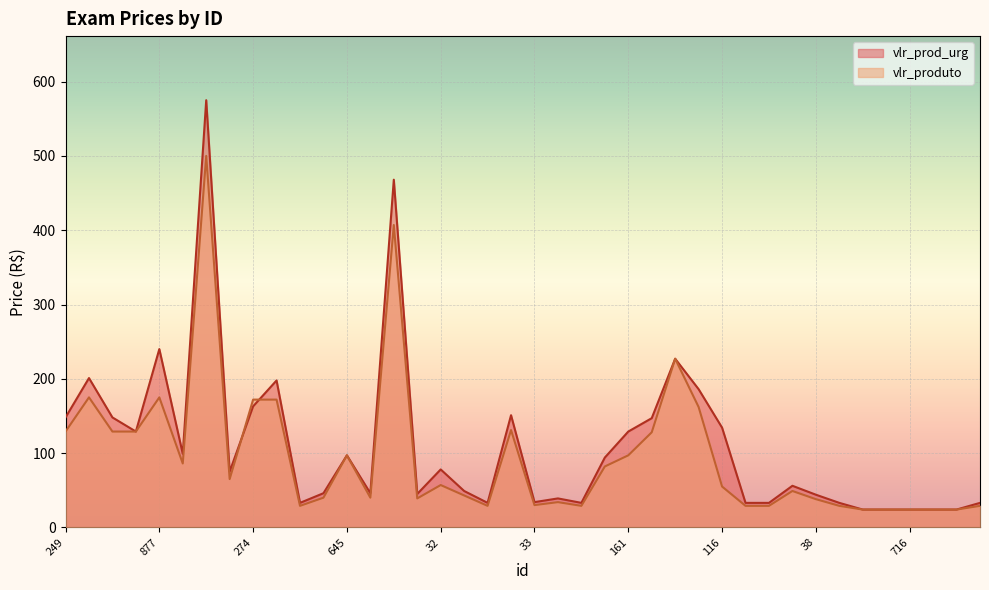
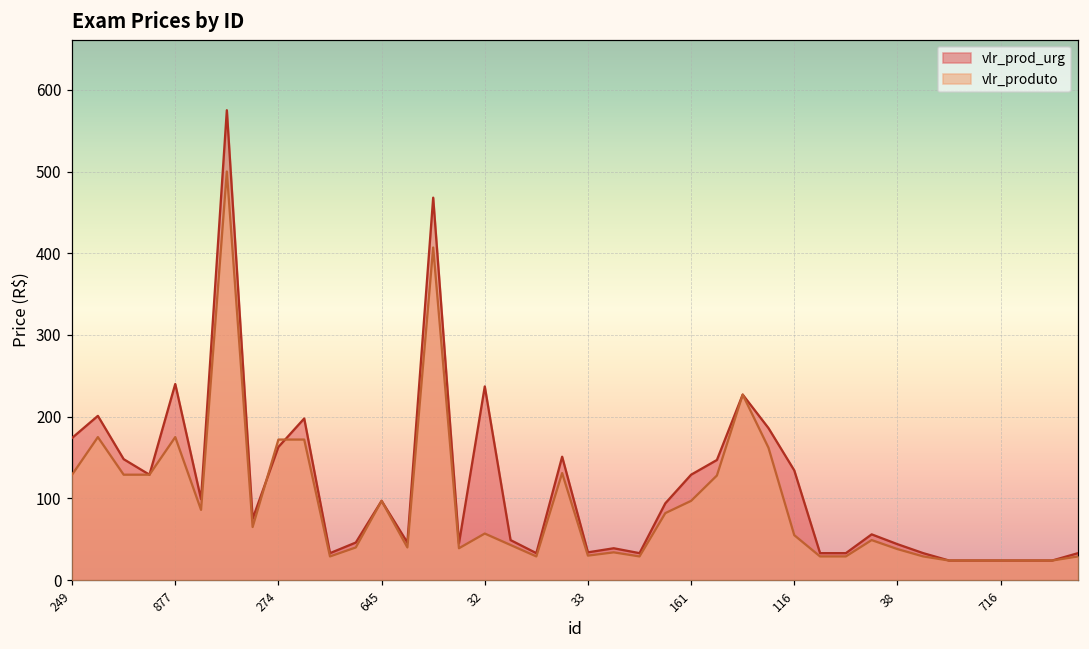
vlr_prod_urg, 249: 150 -> 170
vlr_prod_urg, 32: 80 -> 240
